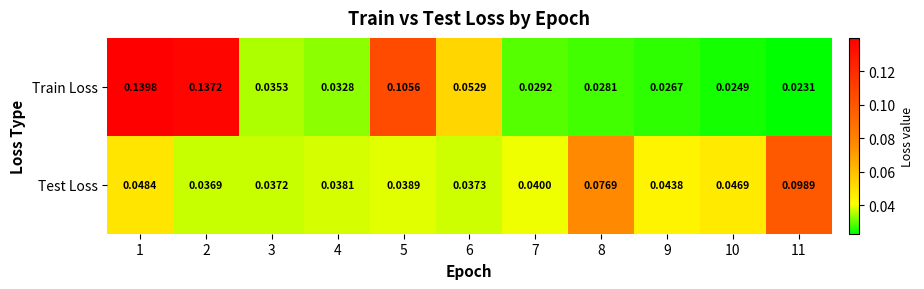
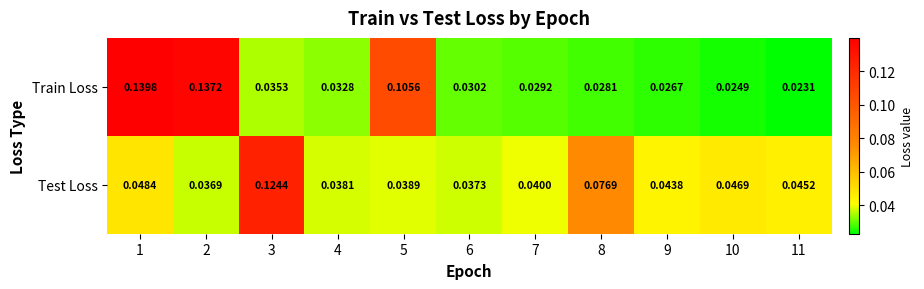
Train Loss, 6: 0.0529 -> 0.0302
Test Loss, 3: 0.0372 -> 0.1244
Test Loss, 11: 0.0989 -> 0.0452
